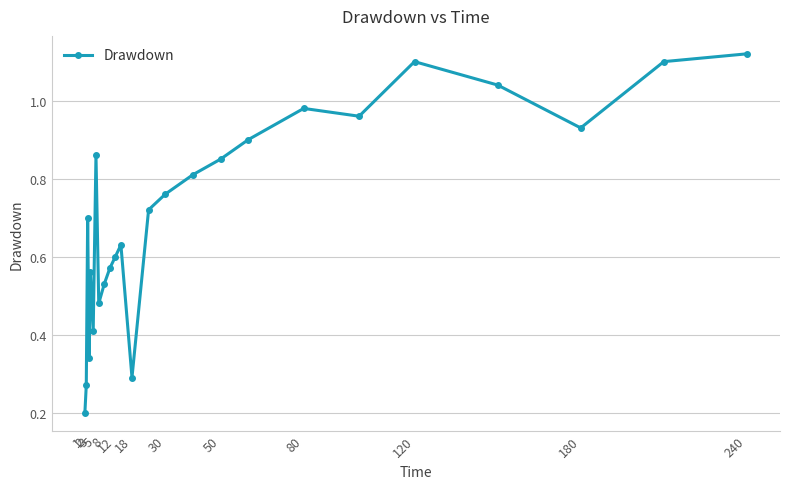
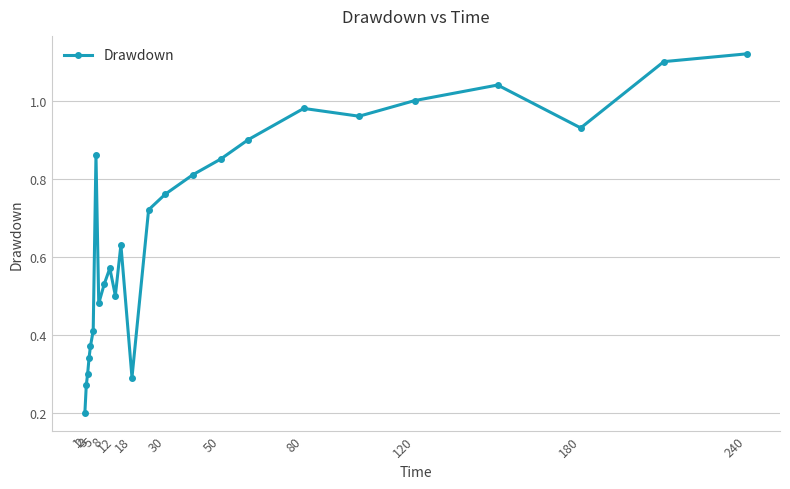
2: 0.7 -> 0.3
3: 0.56 -> 0.37
12: 0.6 -> 0.5
120: 1.1 -> 1.0
